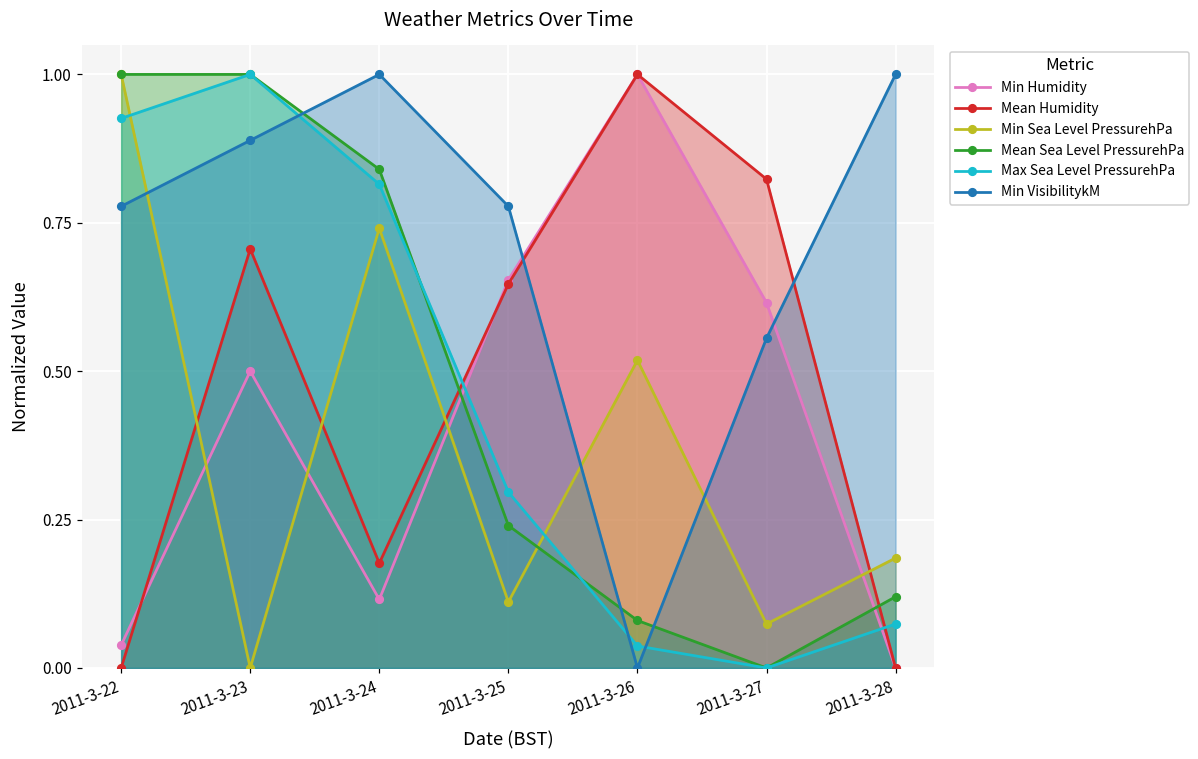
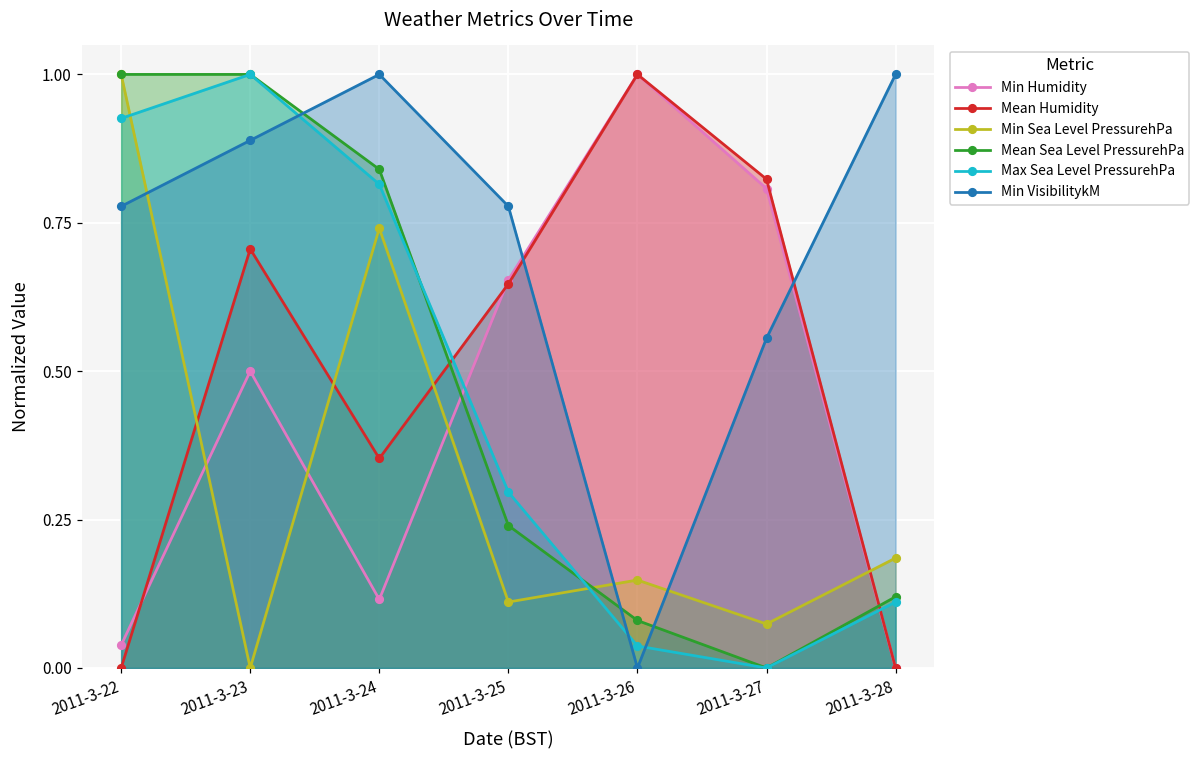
Mean Humidity, 2011-3-24: 0.18 -> 0.35
Min Sea Level PressurehPa, 2011-3-26: 0.52 -> 0.15
Min Humidity, 2011-3-27: 0.62 -> 0.81
Max Sea Level PressurehPa, 2011-3-28: 0.07 -> 0.11
